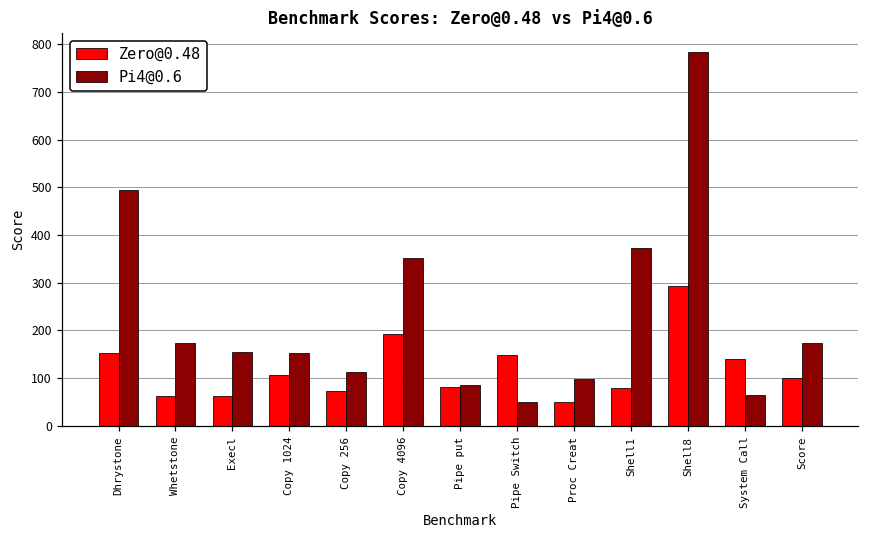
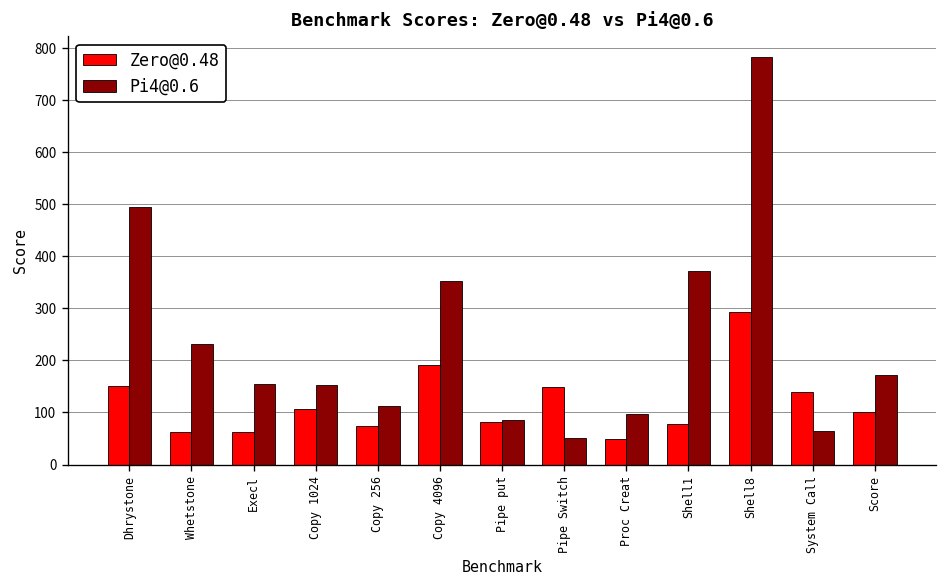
Pi4@0.6, Whetstone: 170 -> 230
